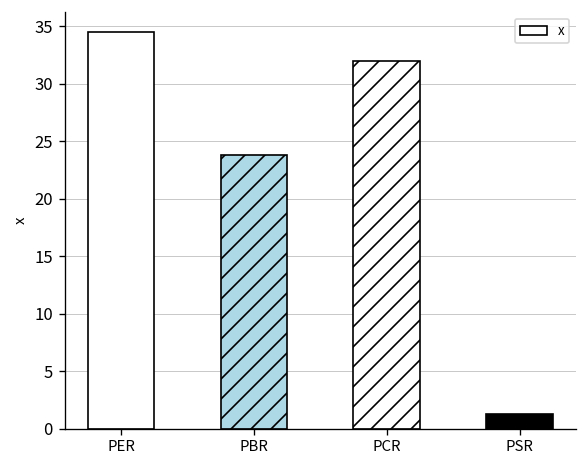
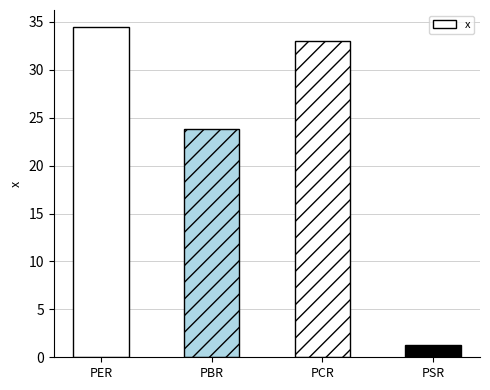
PCR: 32 -> 33
